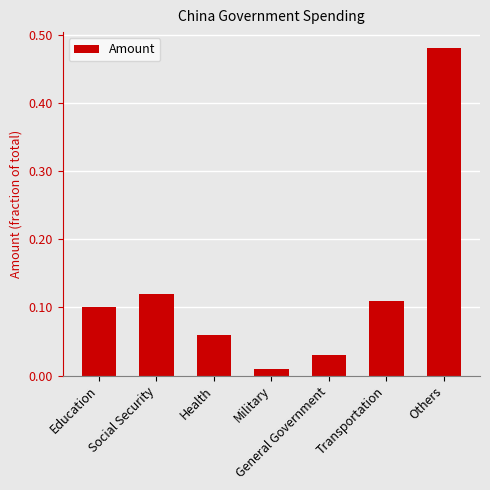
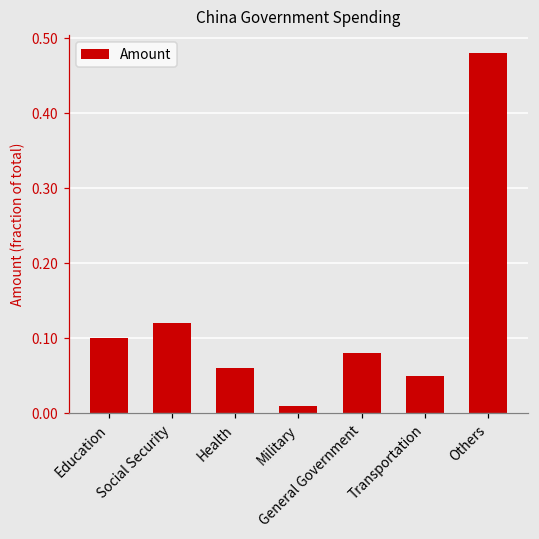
General Government: 0.03 -> 0.08
Transportation: 0.11 -> 0.05
